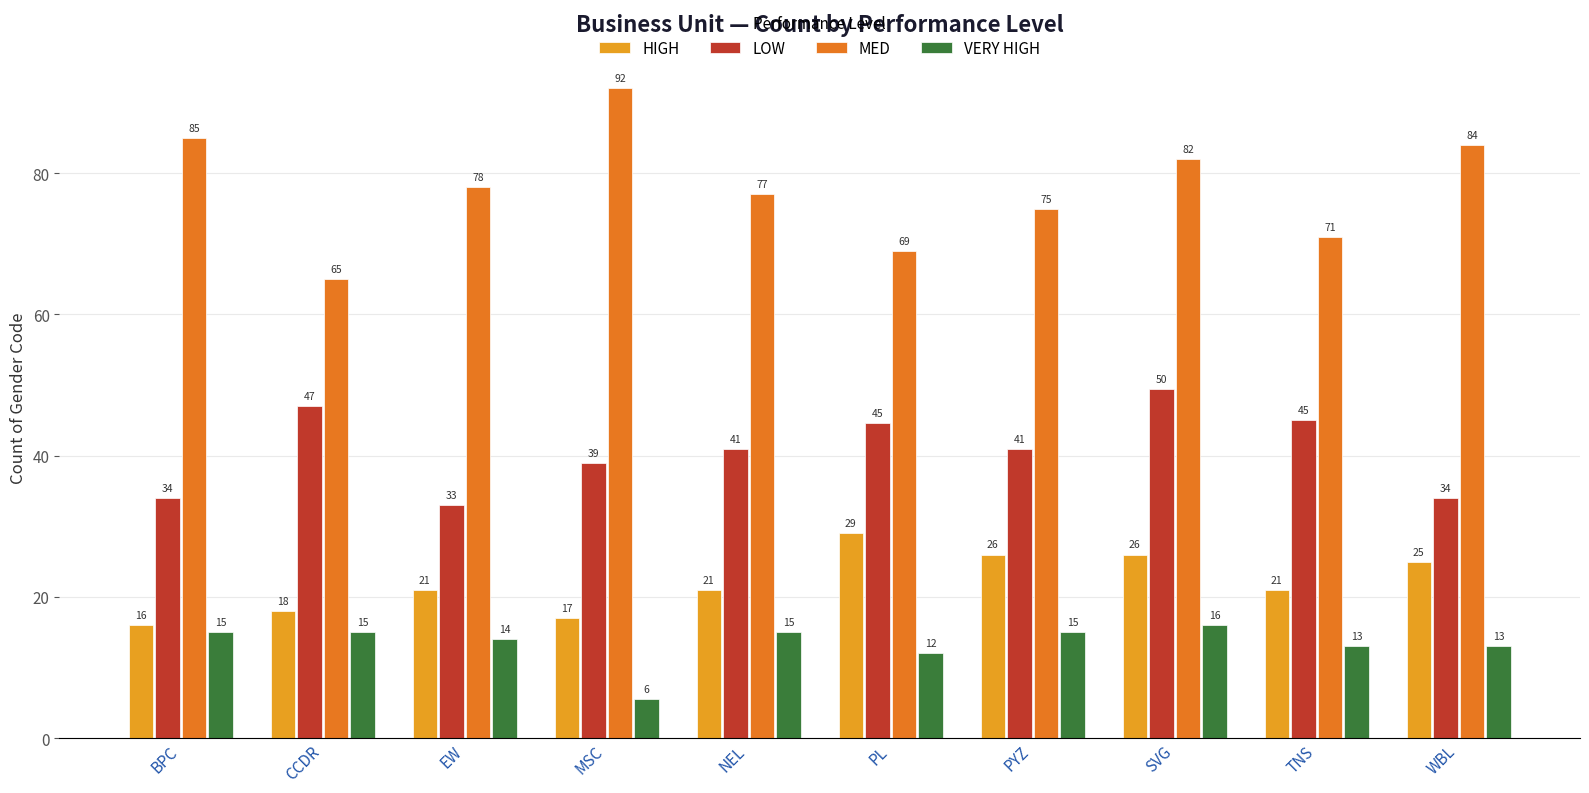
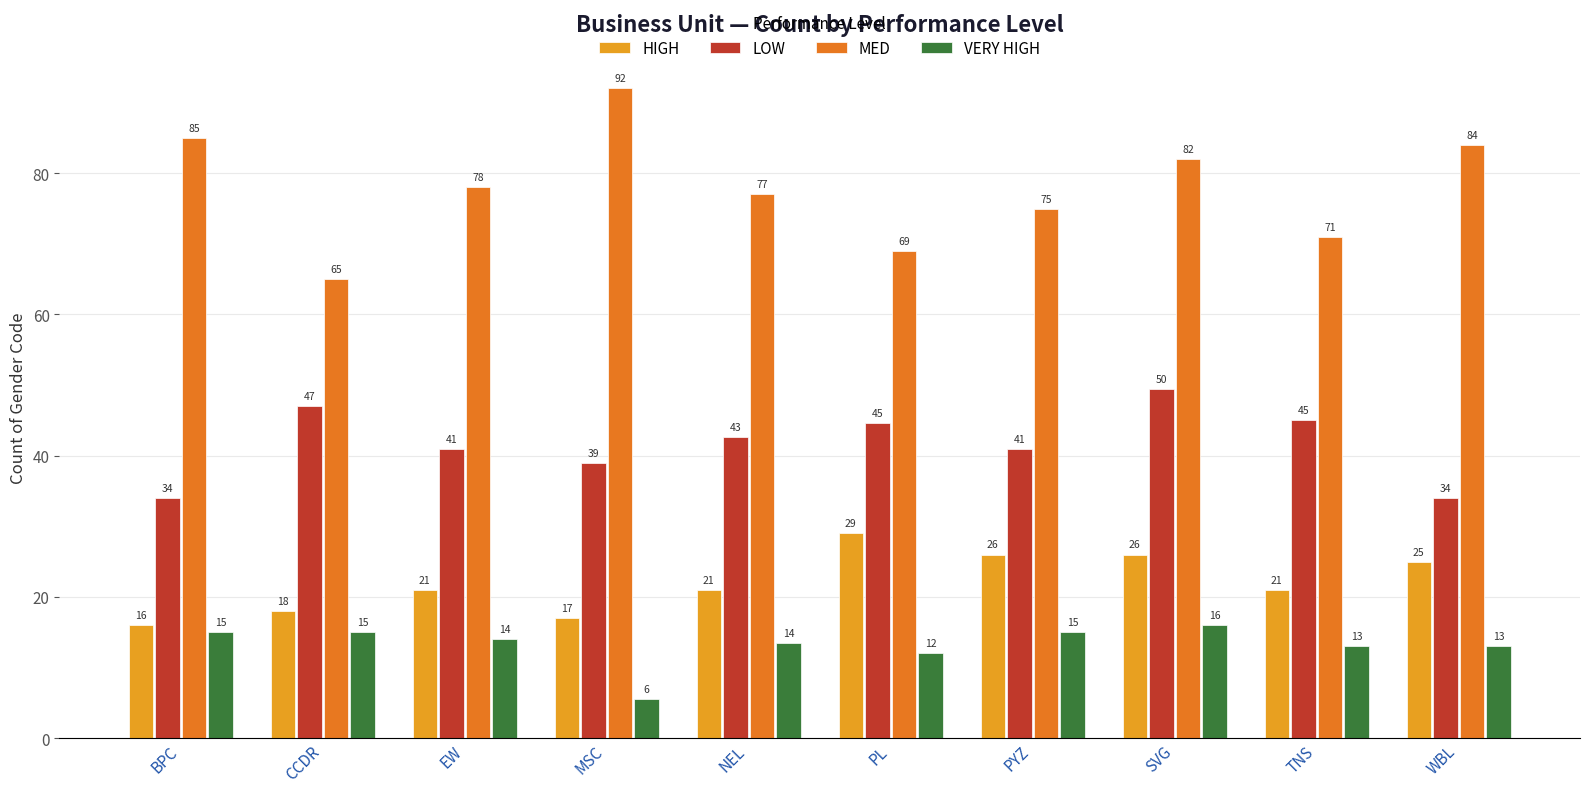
LOW, EW: 33 -> 41
LOW, NEL: 41 -> 43
VERY HIGH, NEL: 15 -> 14
